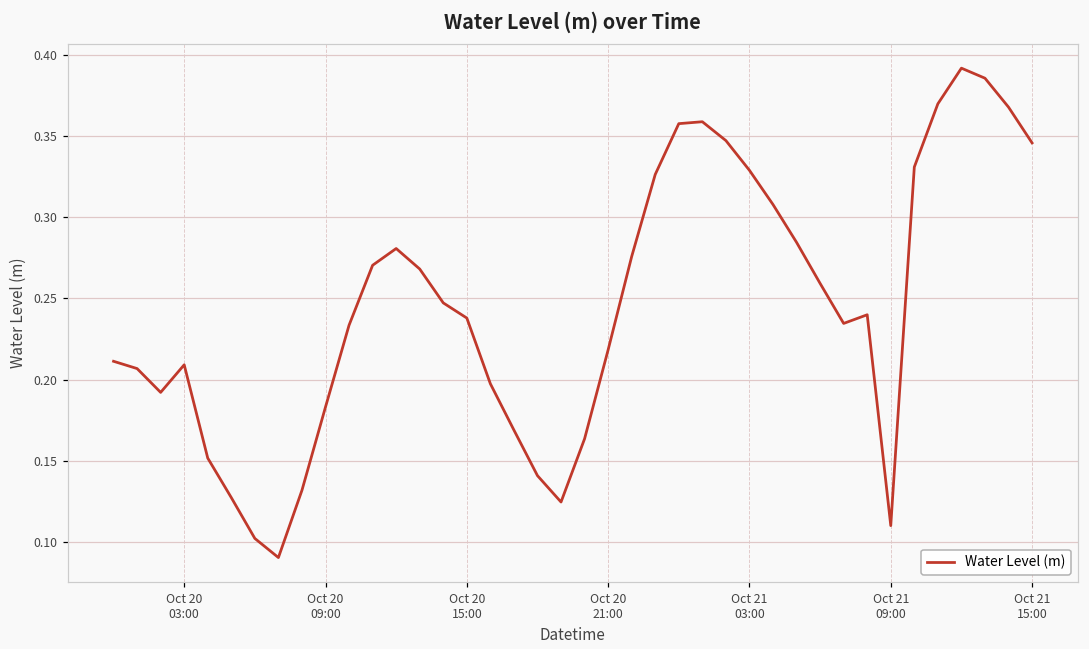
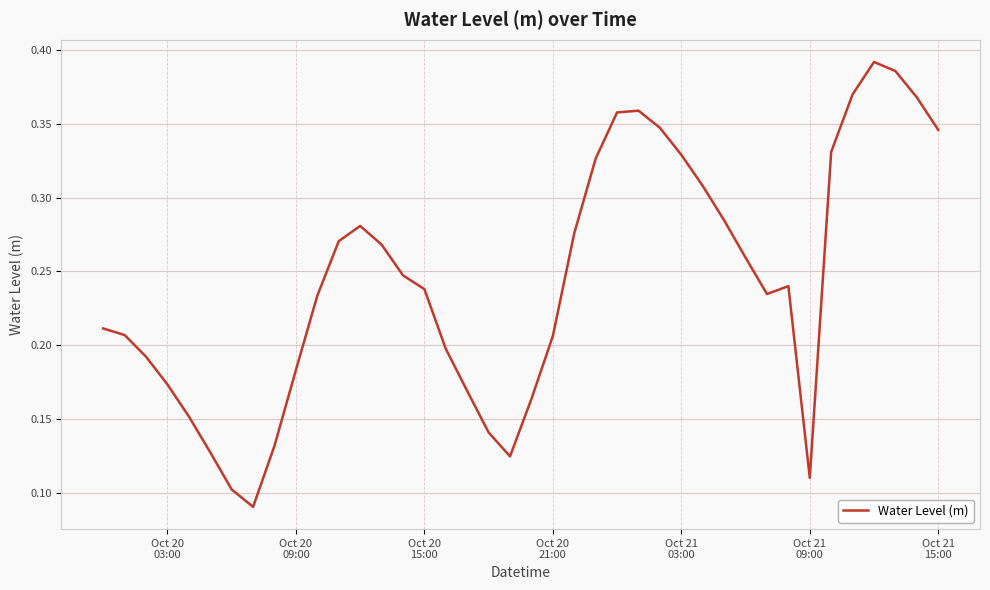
Oct 20 03:00: 0.209 -> 0.173
Oct 20 21:00: 0.218 -> 0.206
